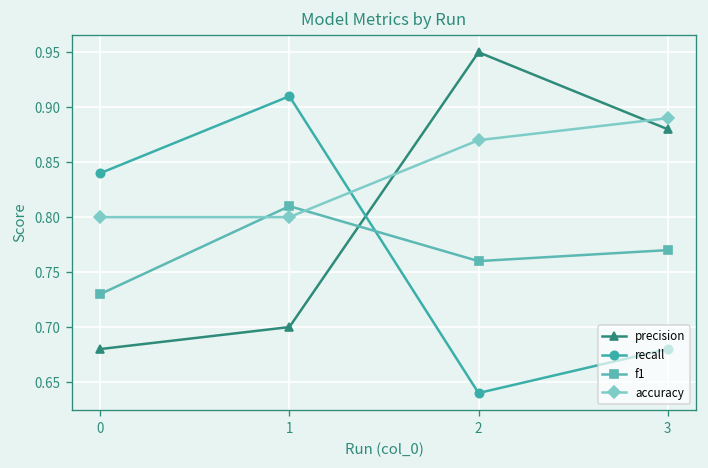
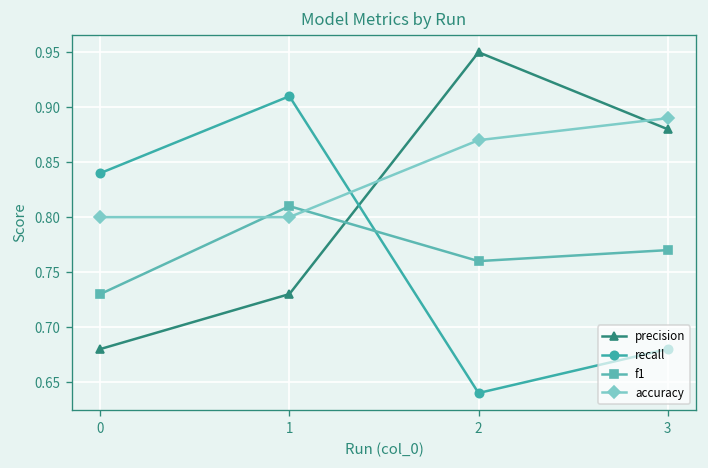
precision, 1: 0.70 -> 0.73
